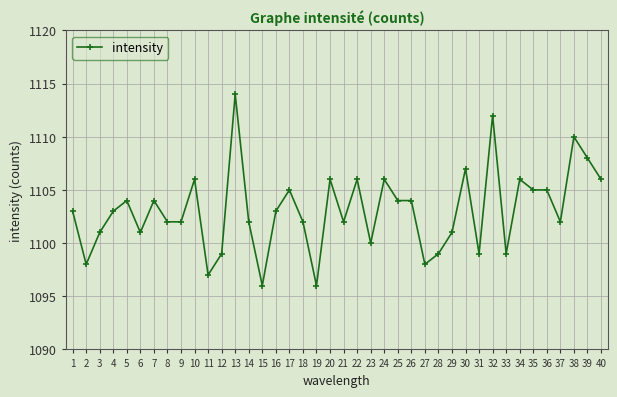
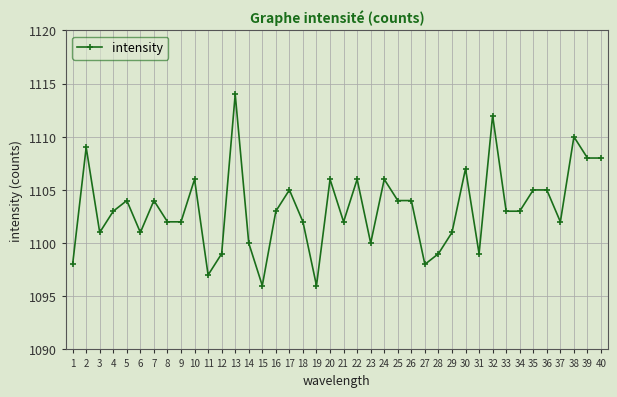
1: 1103 -> 1098
2: 1098 -> 1109
14: 1102 -> 1100
33: 1099 -> 1103
34: 1106 -> 1103
40: 1106 -> 1108
